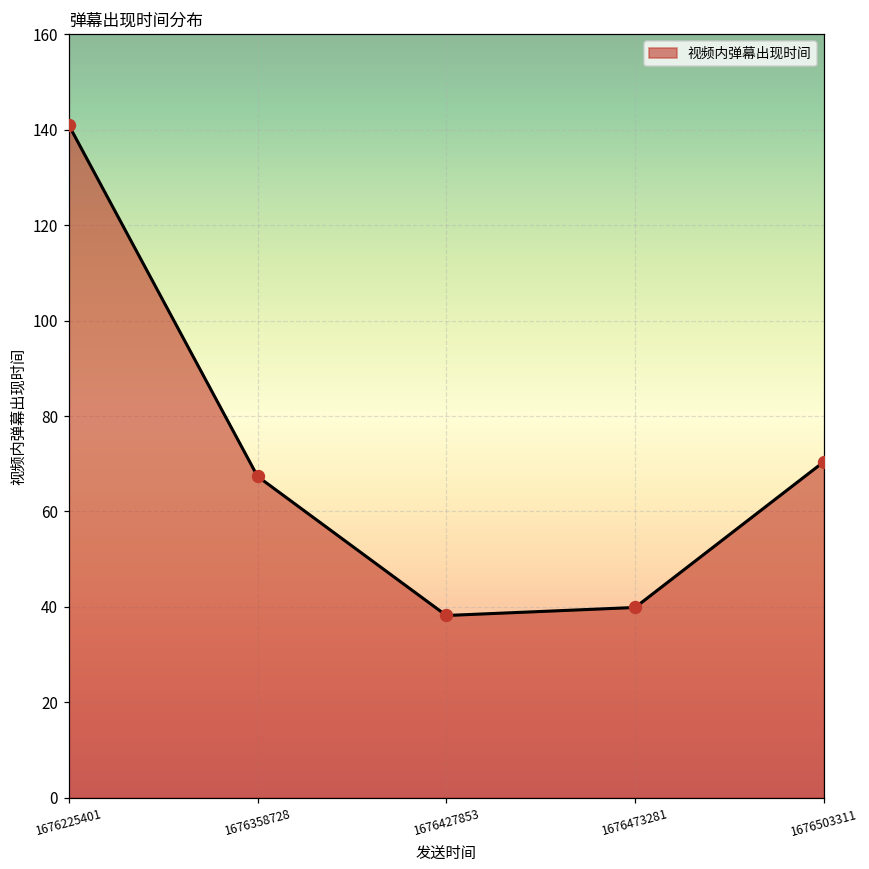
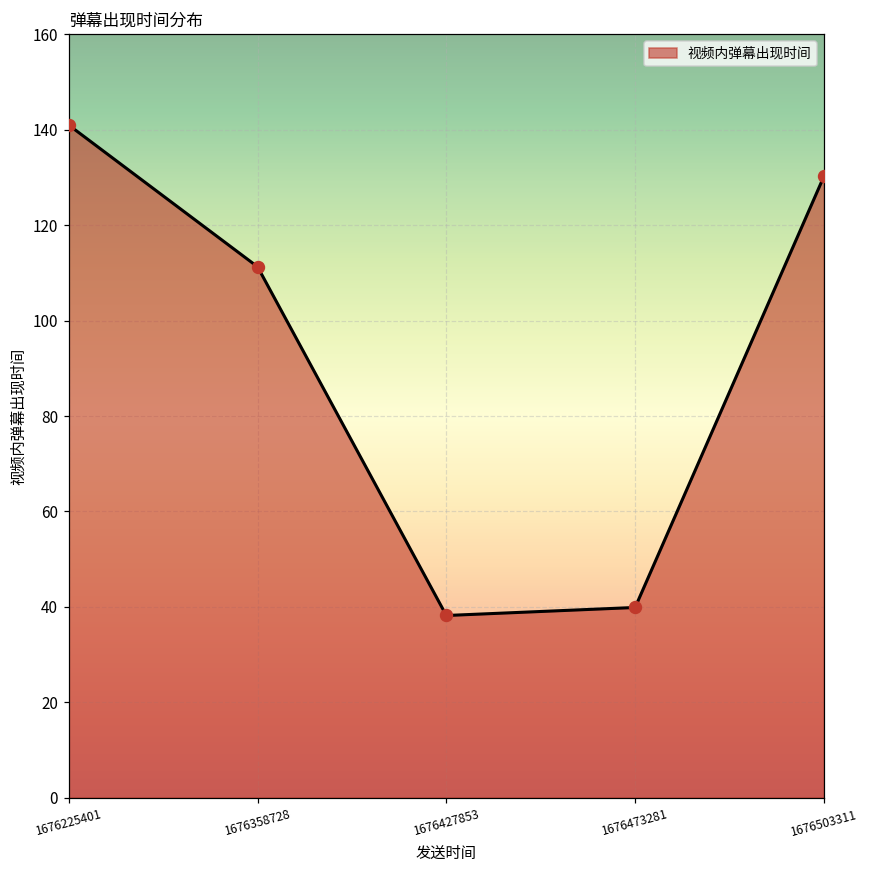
1676358728: 67 -> 111
1676503311: 70 -> 130
